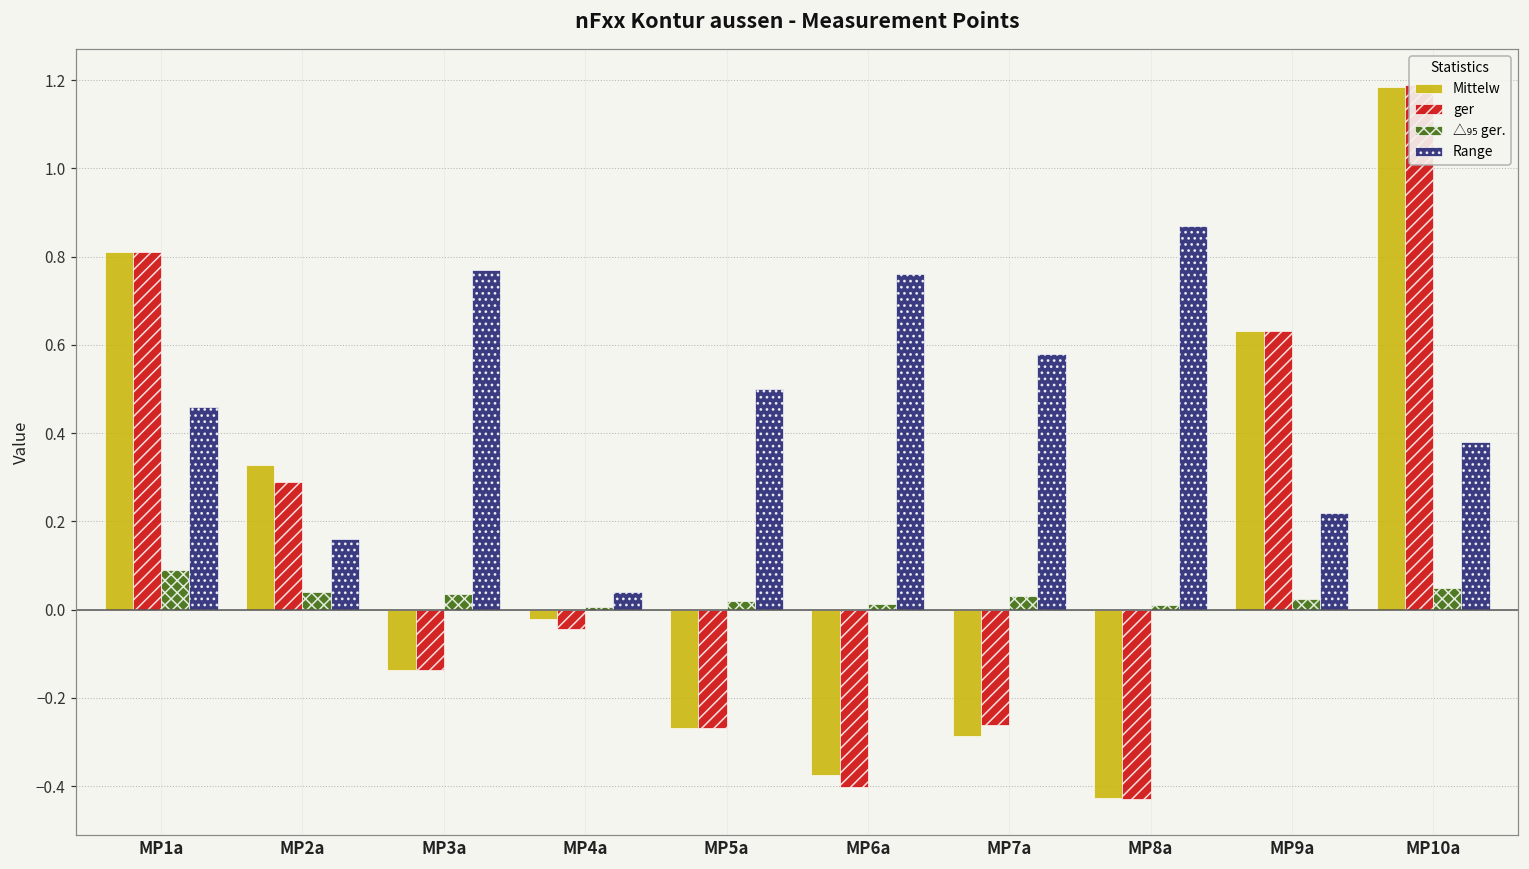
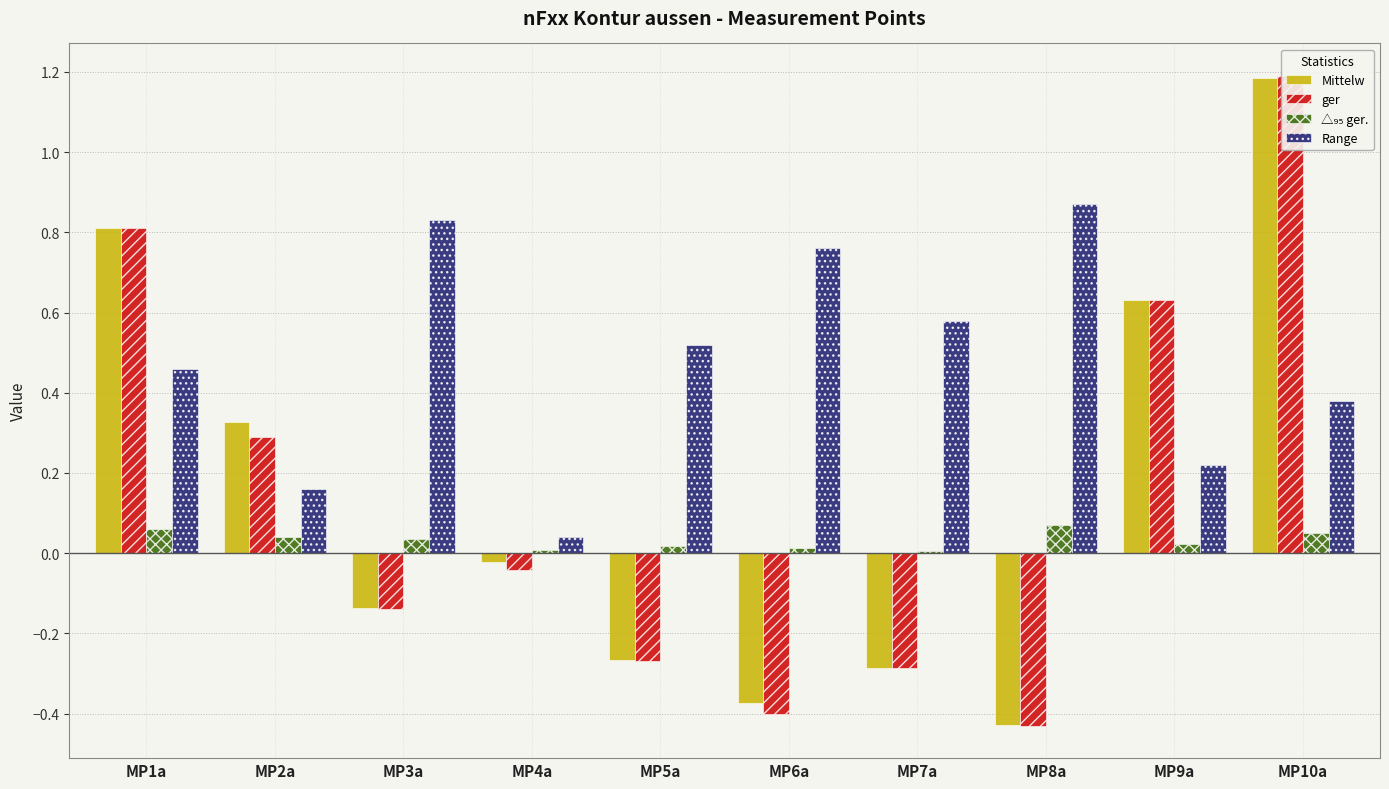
△₉₅ ger., MP1a: 0.09 -> 0.06
Range, MP3a: 0.77 -> 0.83
Range, MP5a: 0.50 -> 0.52
ger, MP7a: -0.26 -> -0.29
△₉₅ ger., MP7a: 0.03 -> 0.01
△₉₅ ger., MP8a: 0.01 -> 0.07
